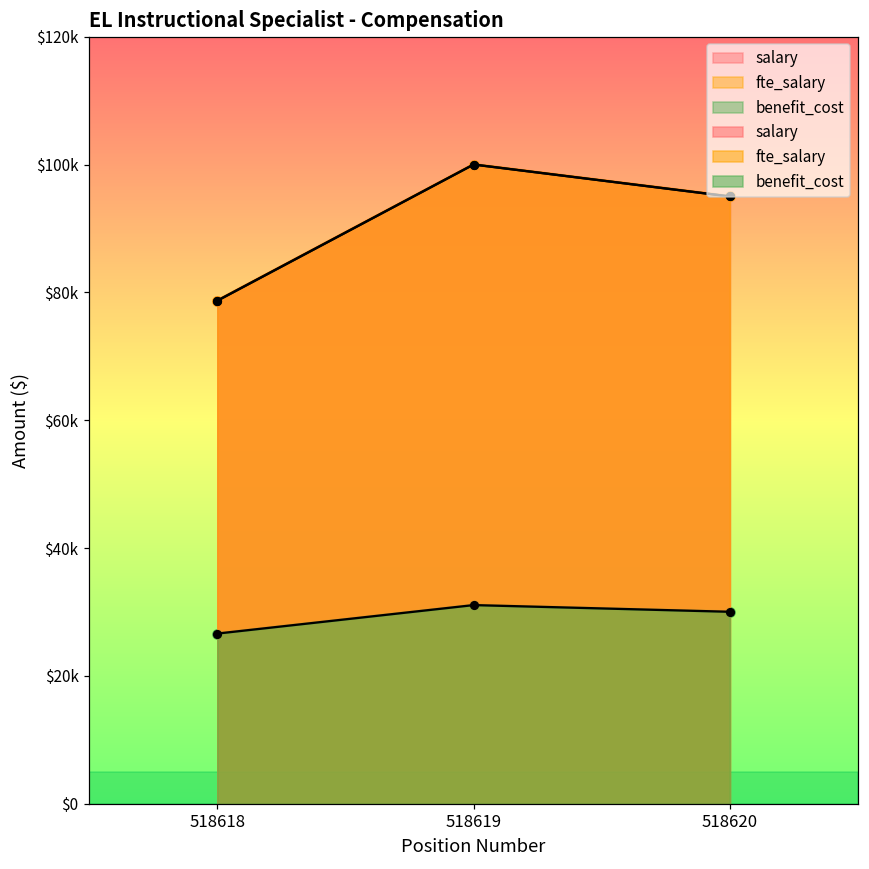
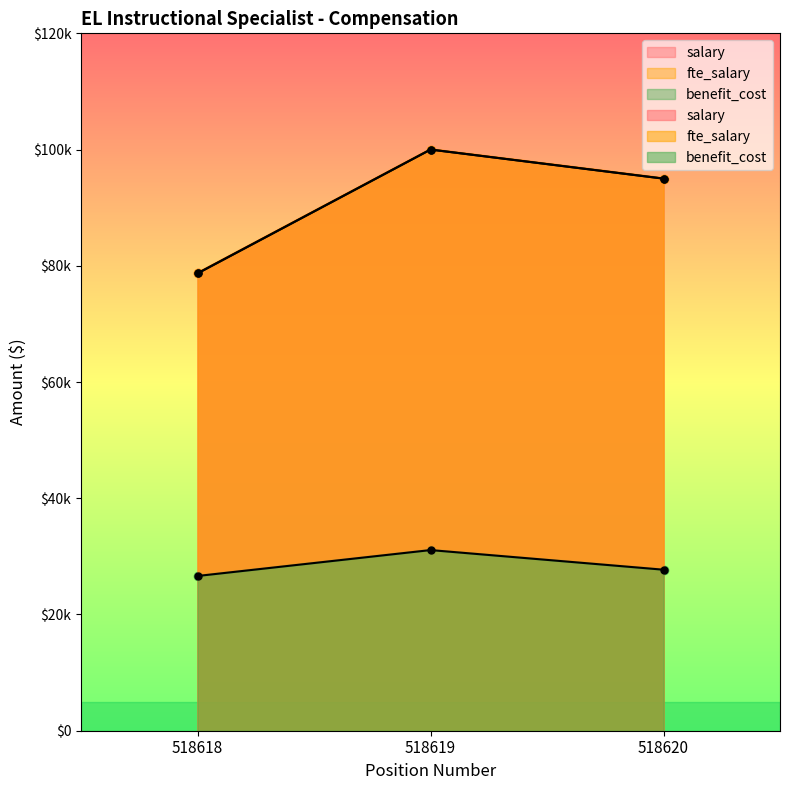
benefit_cost, 518620: $30000 -> $28000
